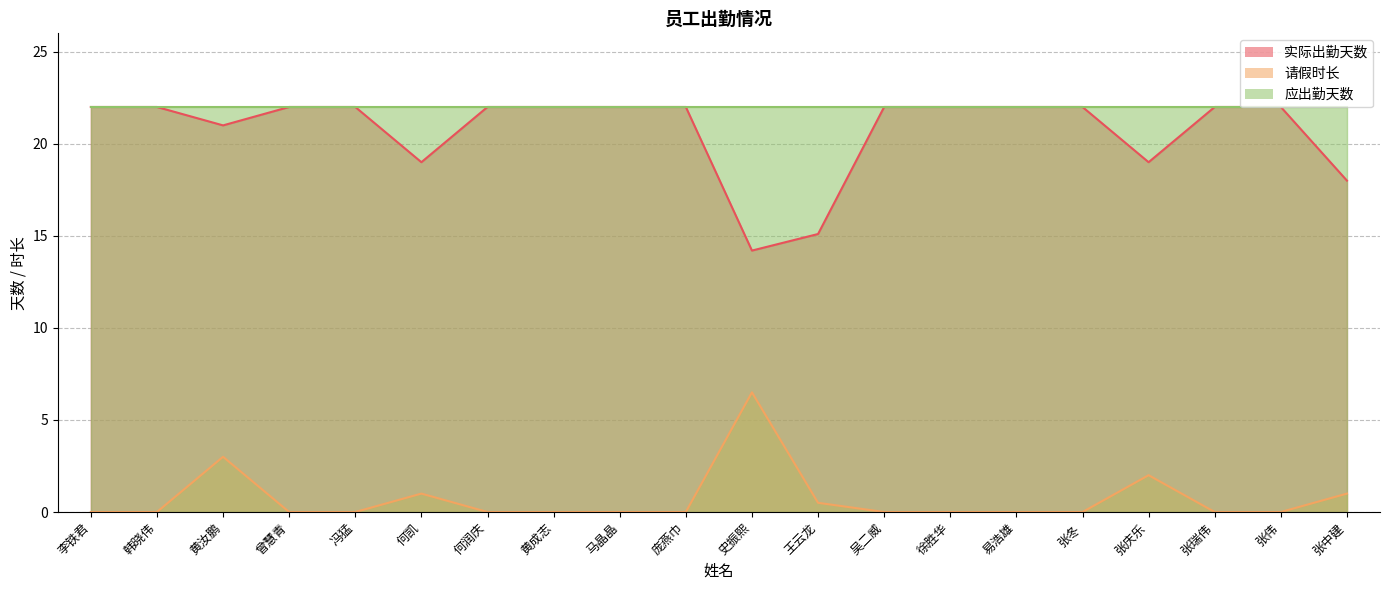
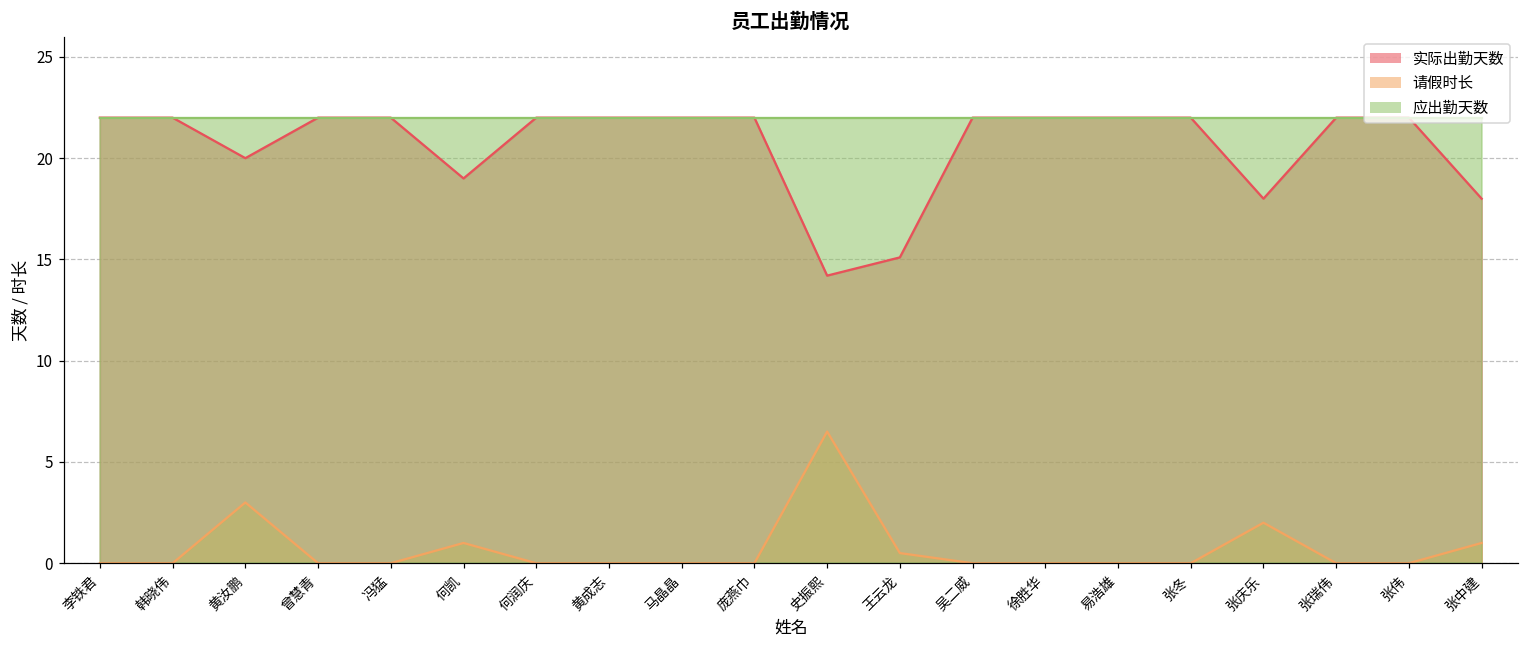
实际出勤天数, 黄汝鹏: 21 -> 20
实际出勤天数, 张庆乐: 19 -> 18
